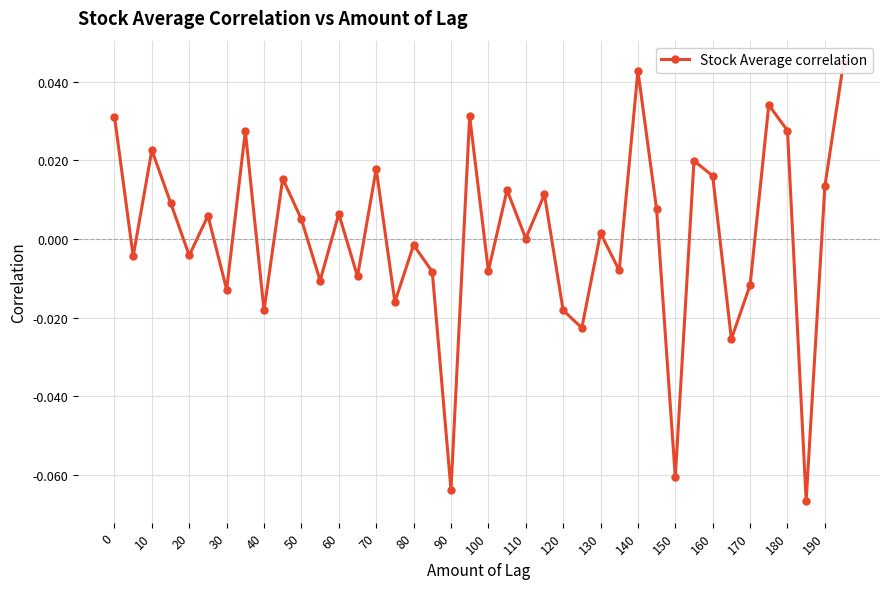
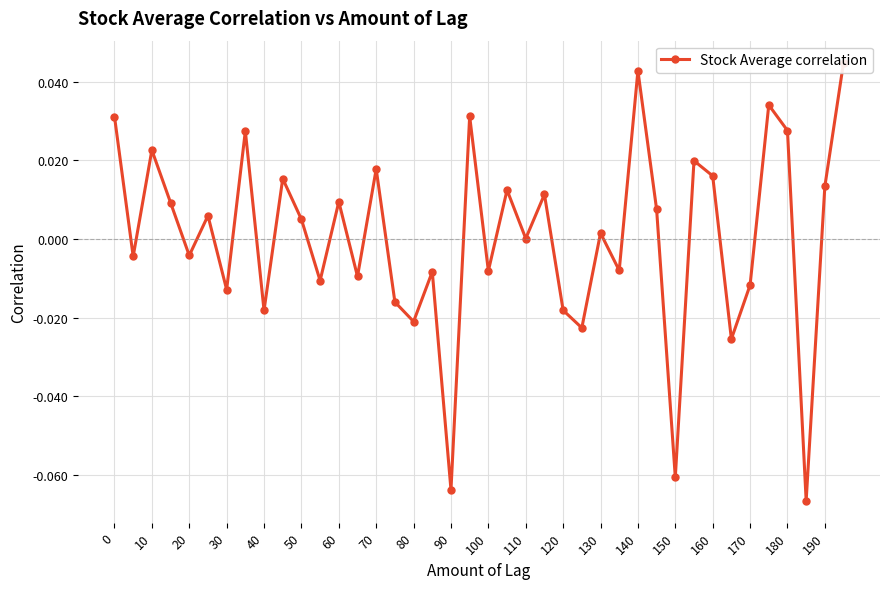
60: 0.006 -> 0.009
80: -0.002 -> -0.021
